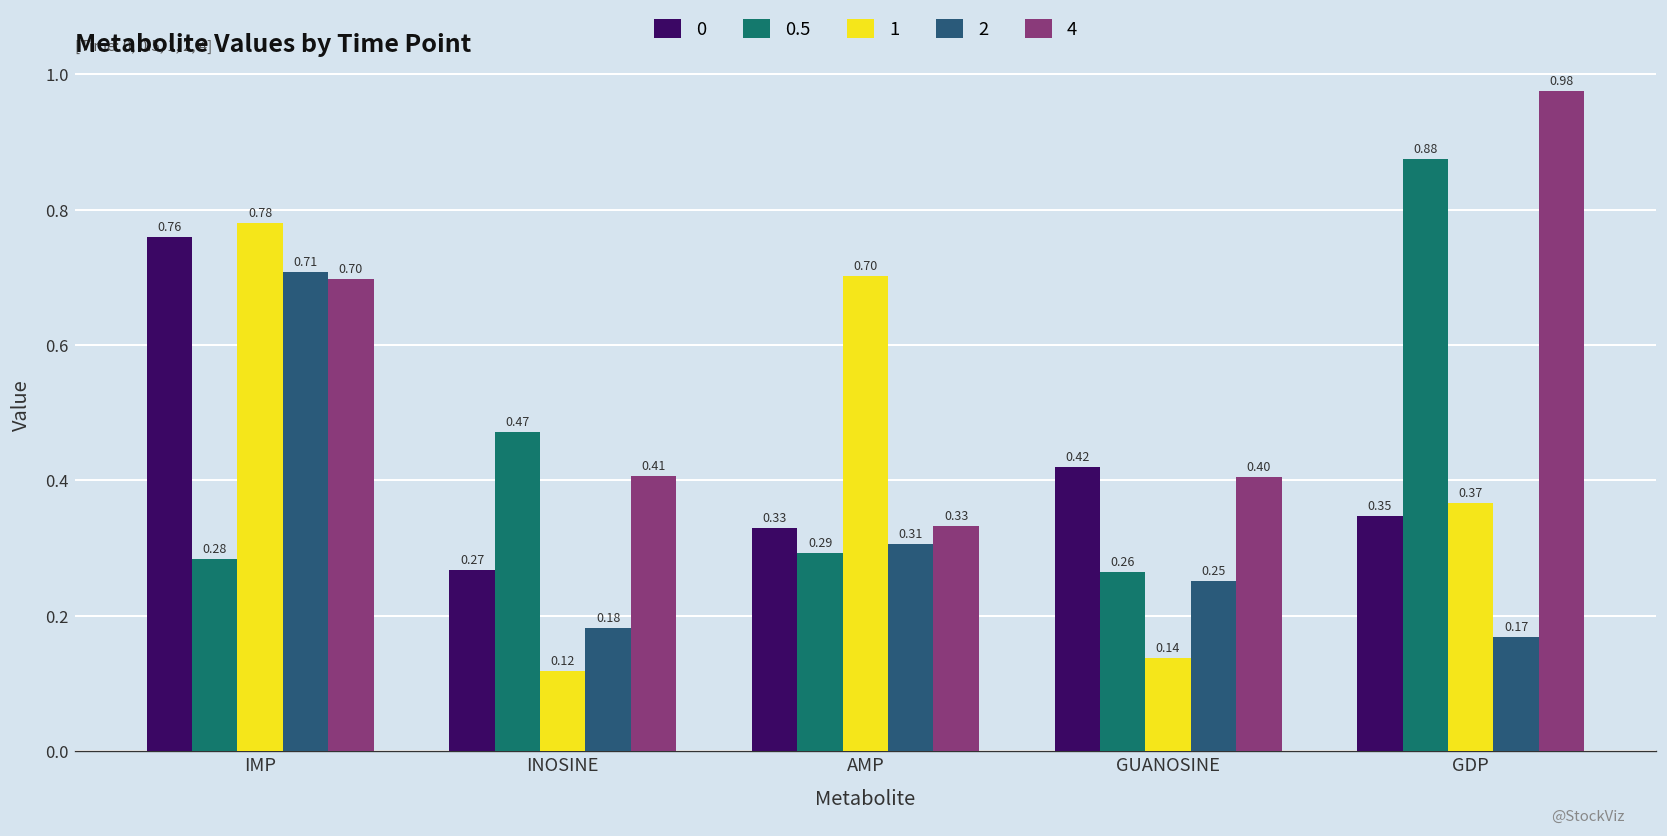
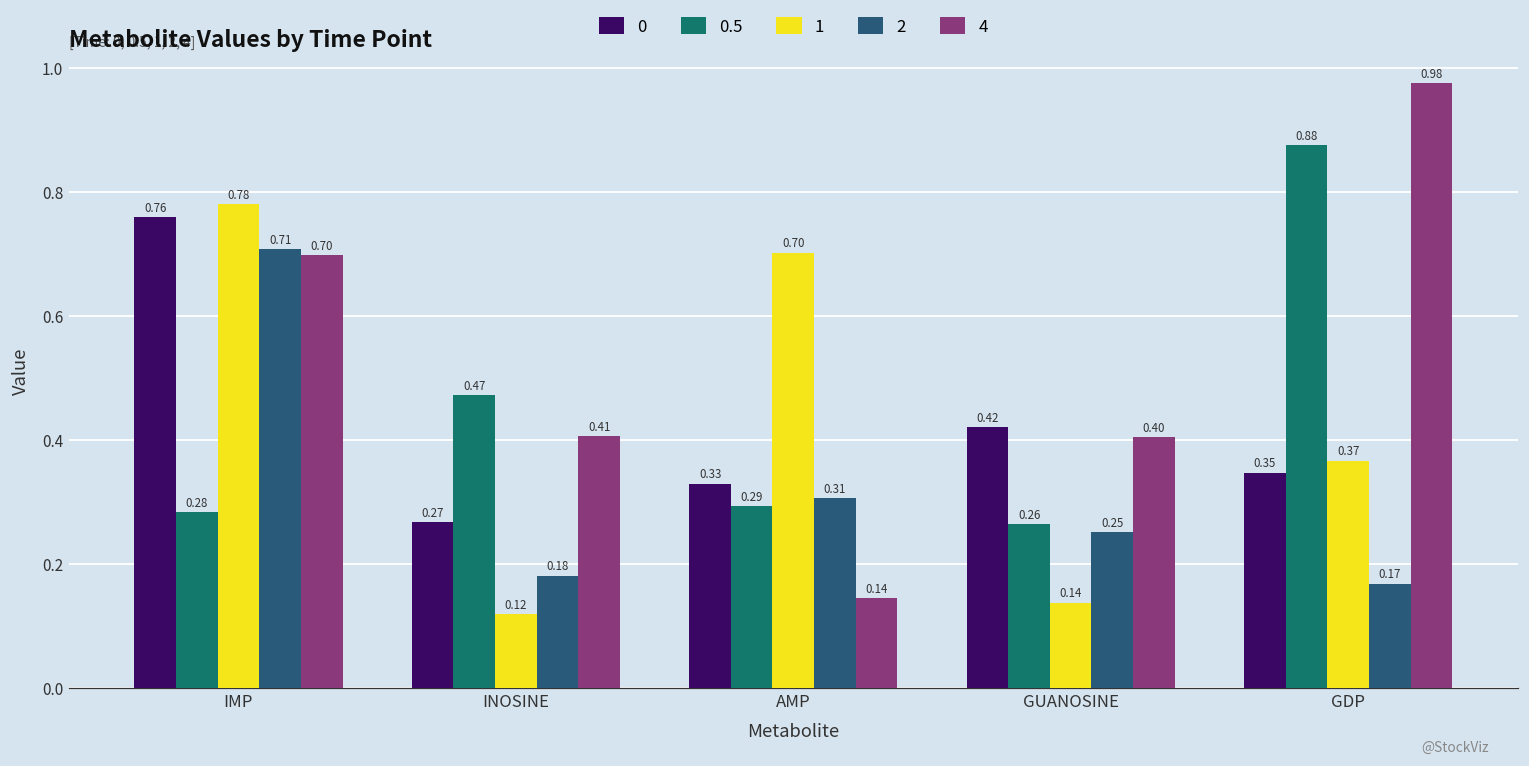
4, AMP: 0.33 -> 0.14
